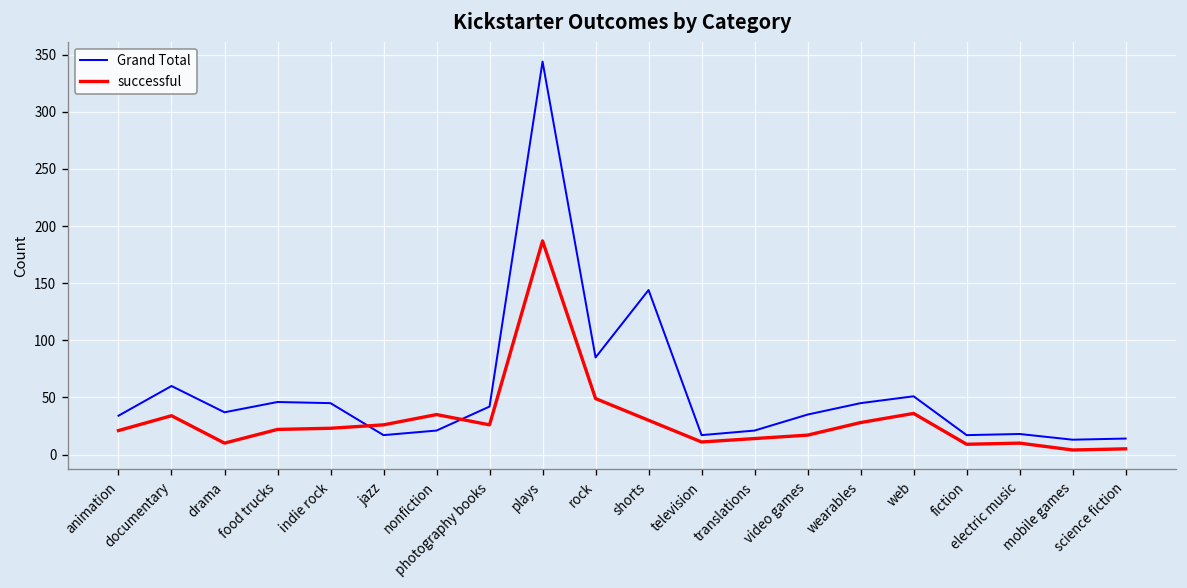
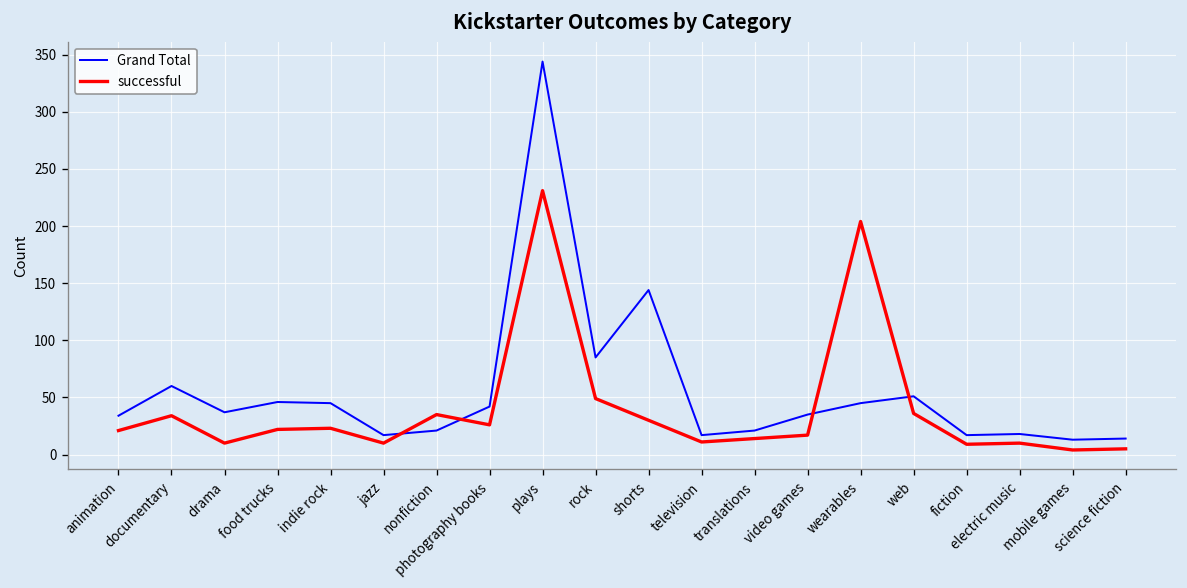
successful, jazz: 30 -> 10
successful, plays: 190 -> 230
successful, wearables: 30 -> 200
